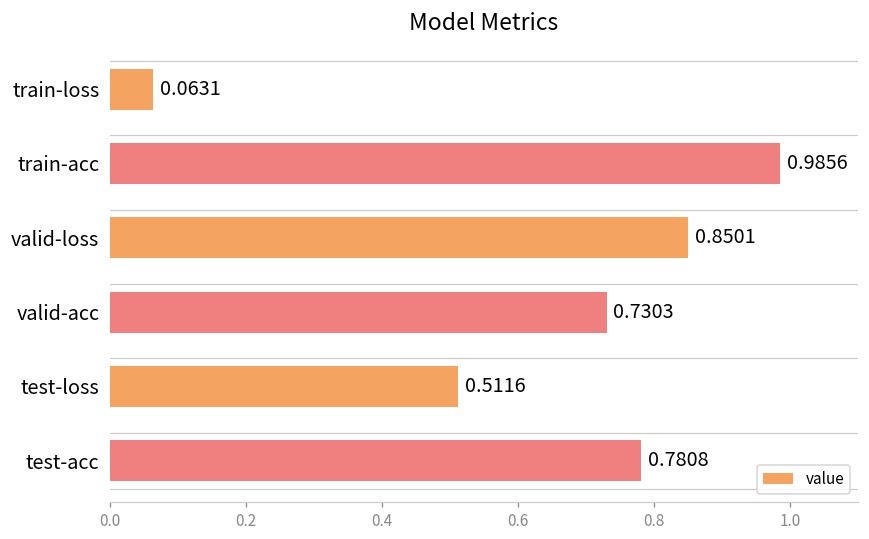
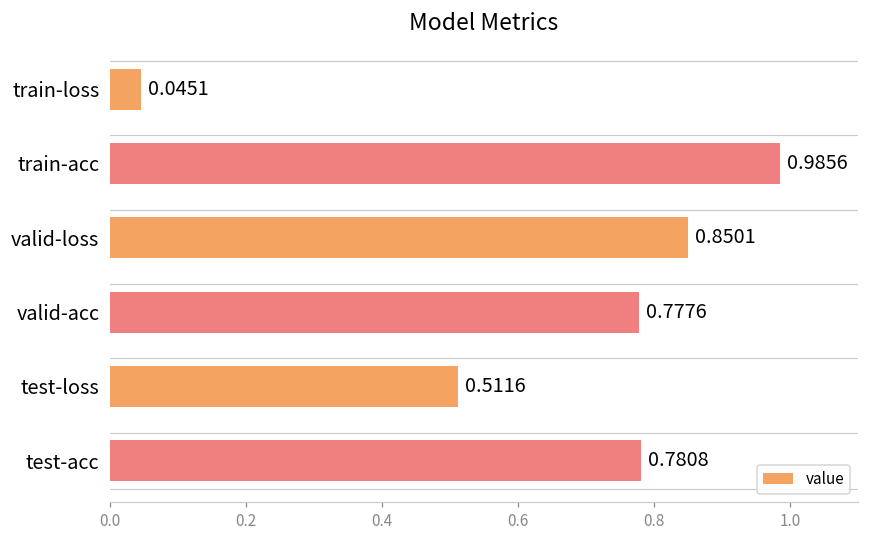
train-loss: 0.0631 -> 0.0451
valid-acc: 0.7303 -> 0.7776
